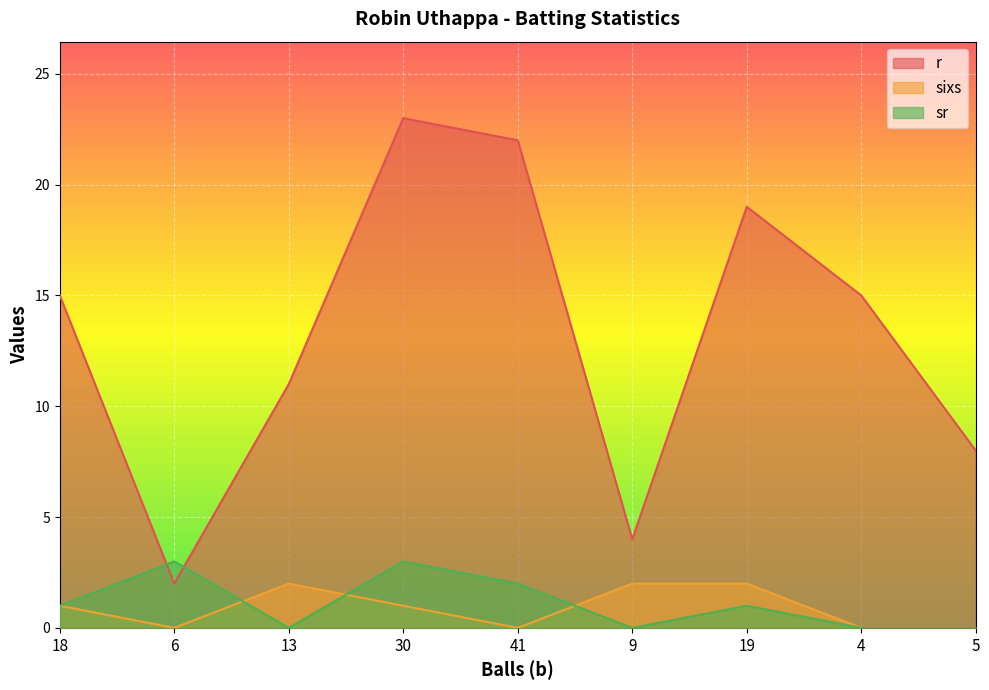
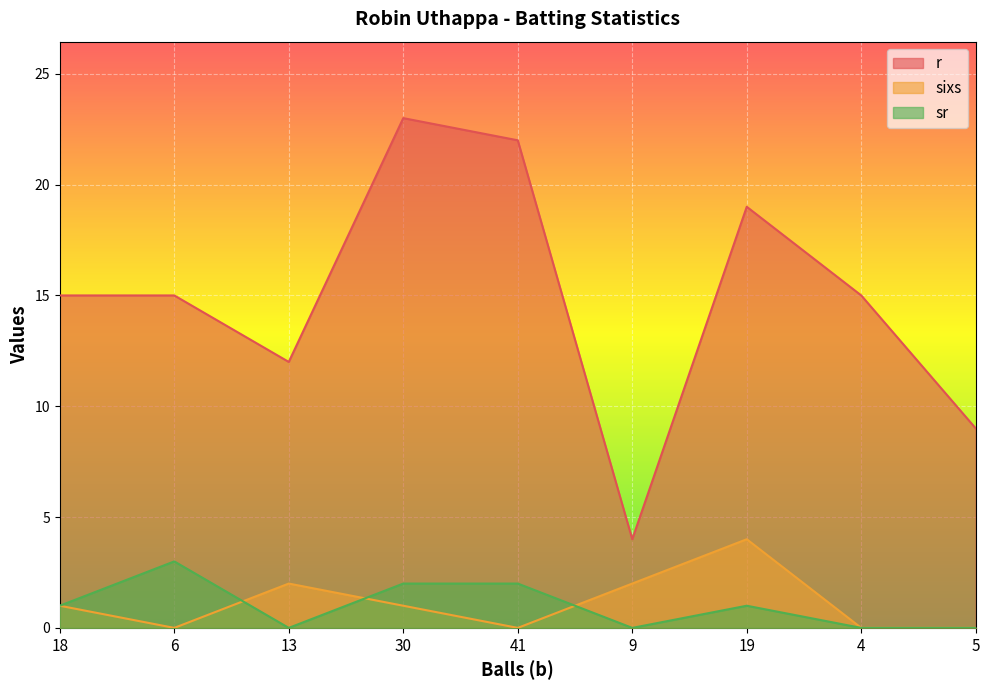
r, 6: 2 -> 15
r, 13: 11 -> 12
sr, 30: 3 -> 2
sixs, 19: 2 -> 4
r, 5: 8 -> 9
